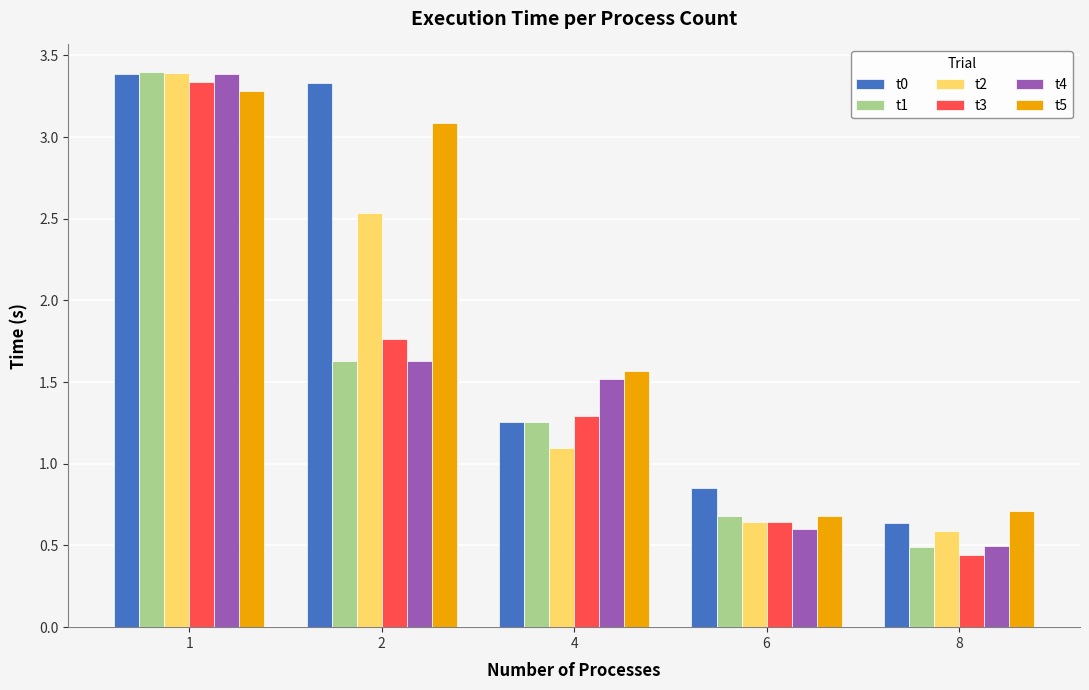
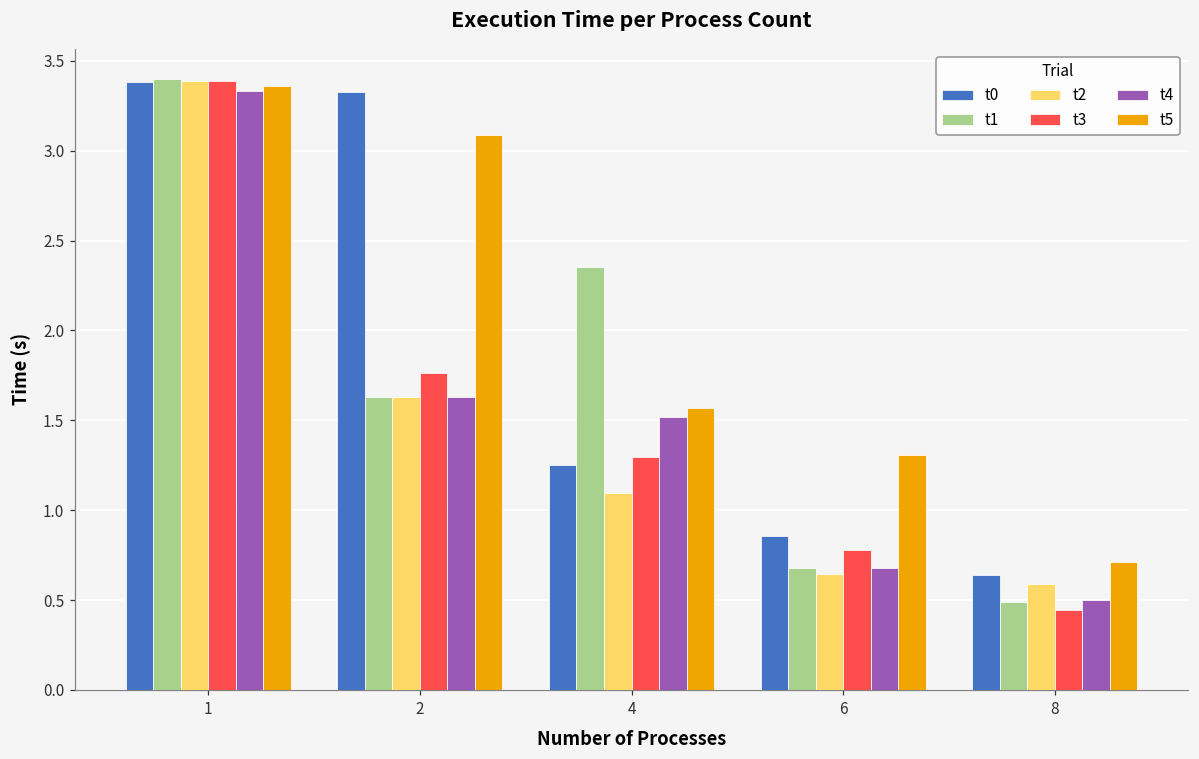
t3, 1: 3.34 -> 3.39
t4, 1: 3.39 -> 3.33
t5, 1: 3.28 -> 3.36
t2, 2: 2.54 -> 1.63
t1, 4: 1.26 -> 2.35
t3, 6: 0.64 -> 0.78
t4, 6: 0.60 -> 0.68
t5, 6: 0.68 -> 1.31
